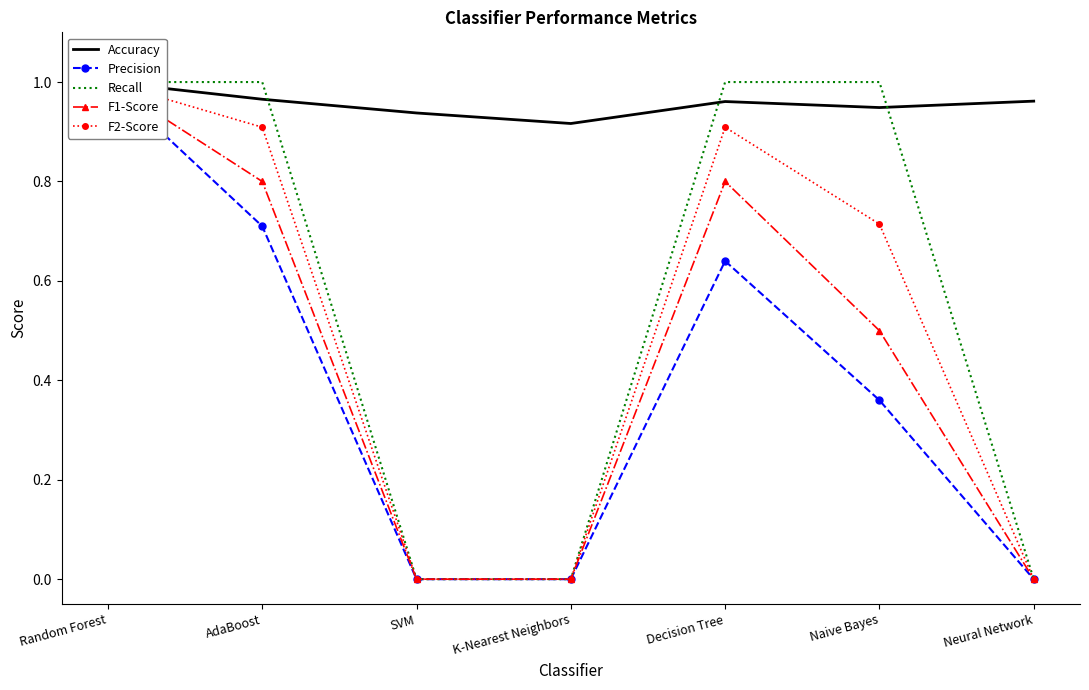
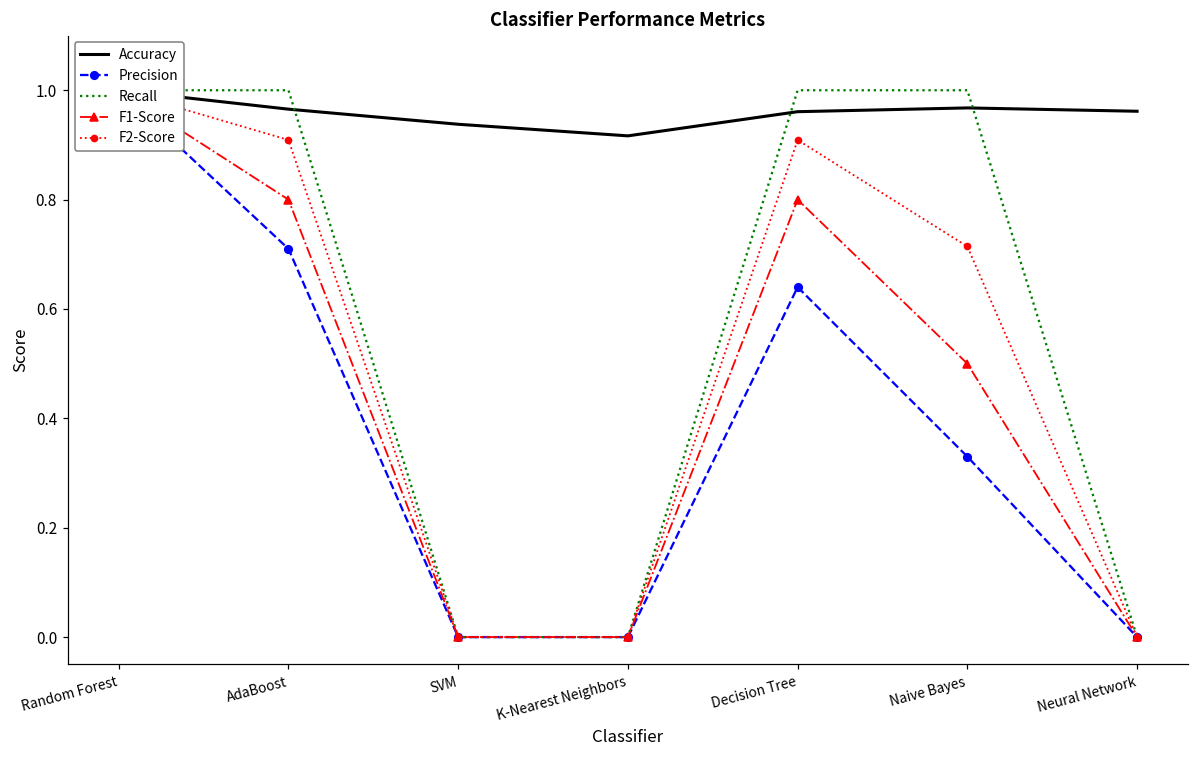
Accuracy, Naive Bayes: 0.95 -> 0.97
Precision, Naive Bayes: 0.36 -> 0.33
